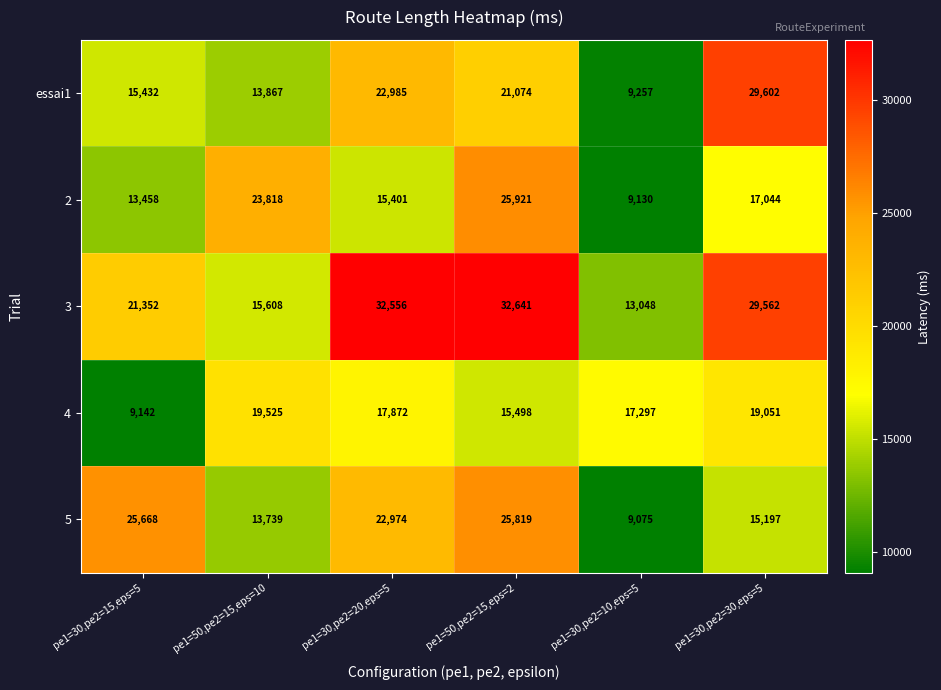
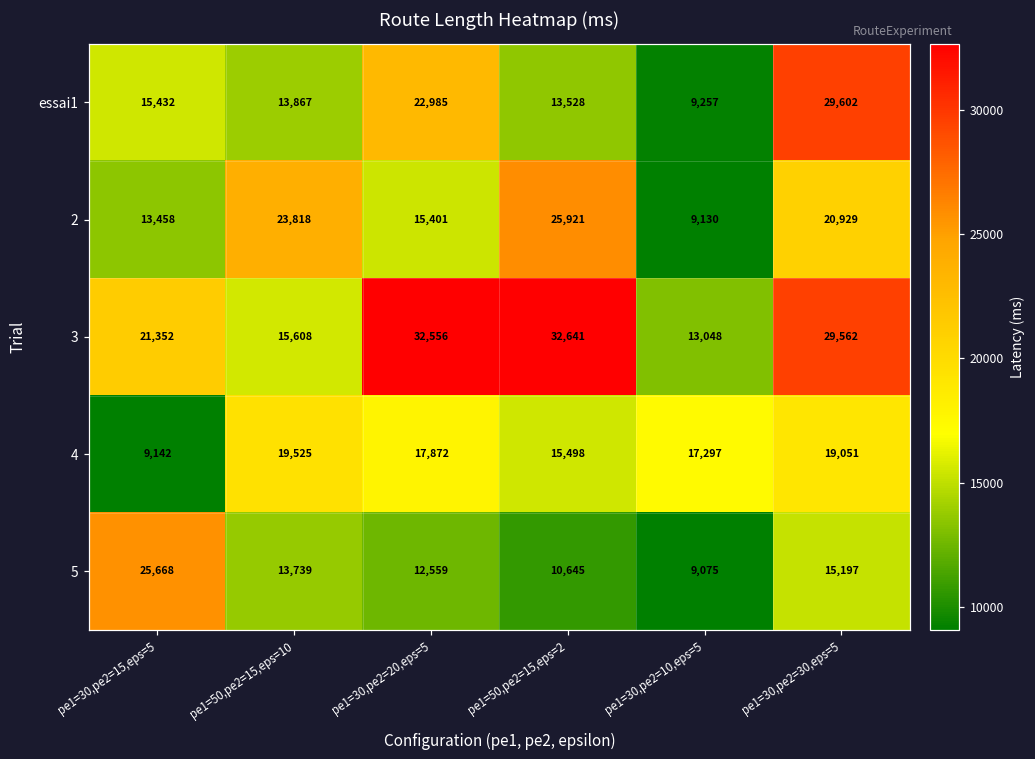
essai1, pe1=50,pe2=15,eps=2: 21,074 -> 13,528
2, pe1=30,pe2=30,eps=5: 17,044 -> 20,929
5, pe1=30,pe2=20,eps=5: 22,974 -> 12,559
5, pe1=50,pe2=15,eps=2: 25,819 -> 10,645
